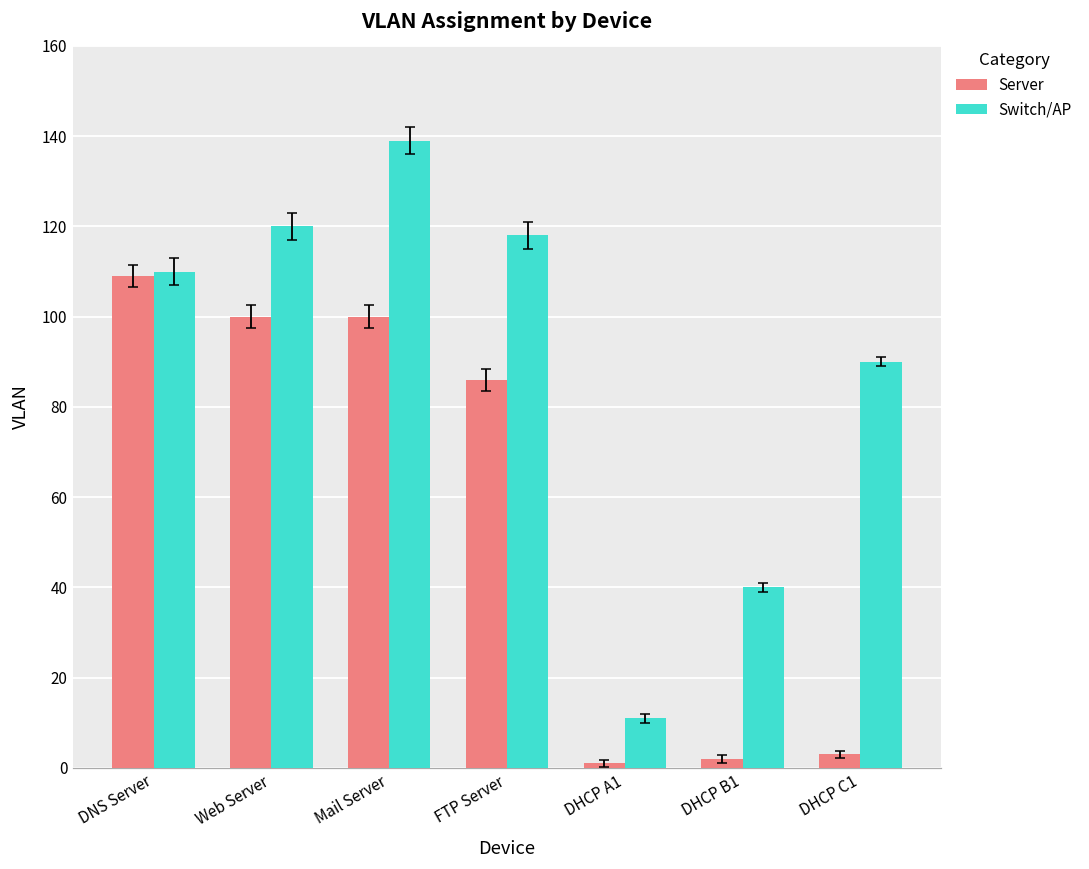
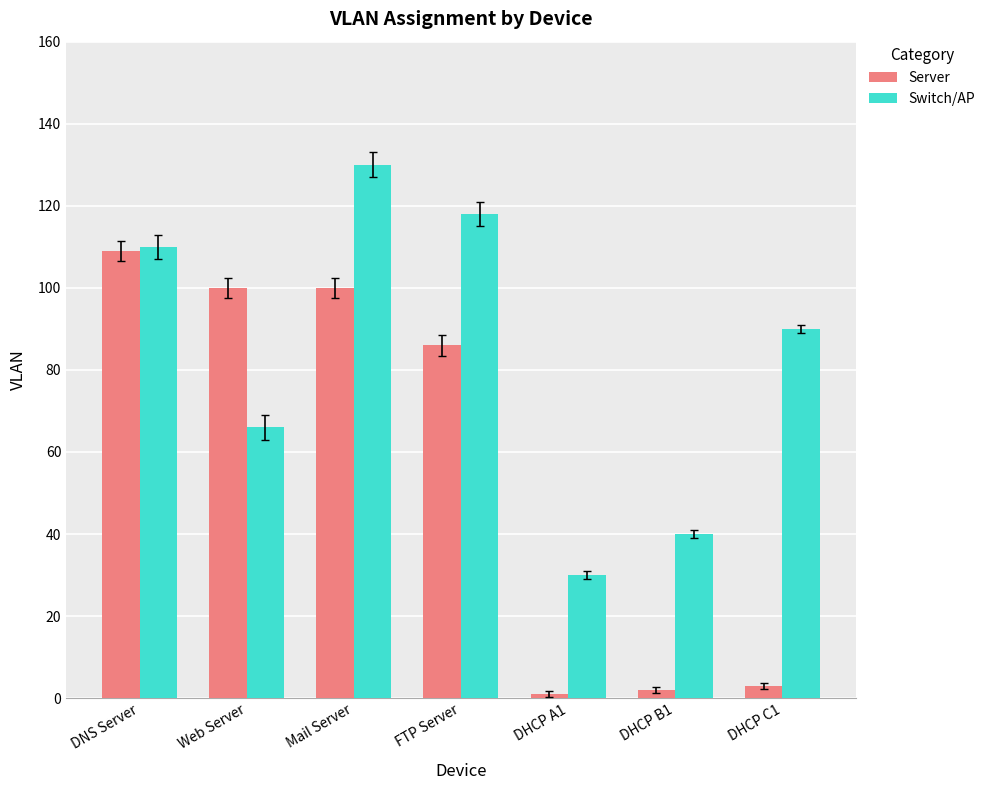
Switch/AP, Web Server: 120 -> 66
Switch/AP, Mail Server: 139 -> 130
Switch/AP, DHCP A1: 11 -> 30
